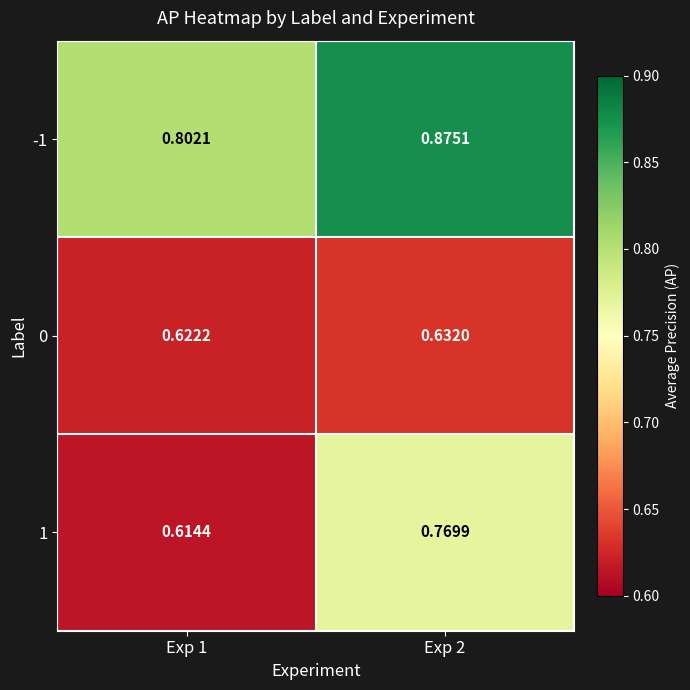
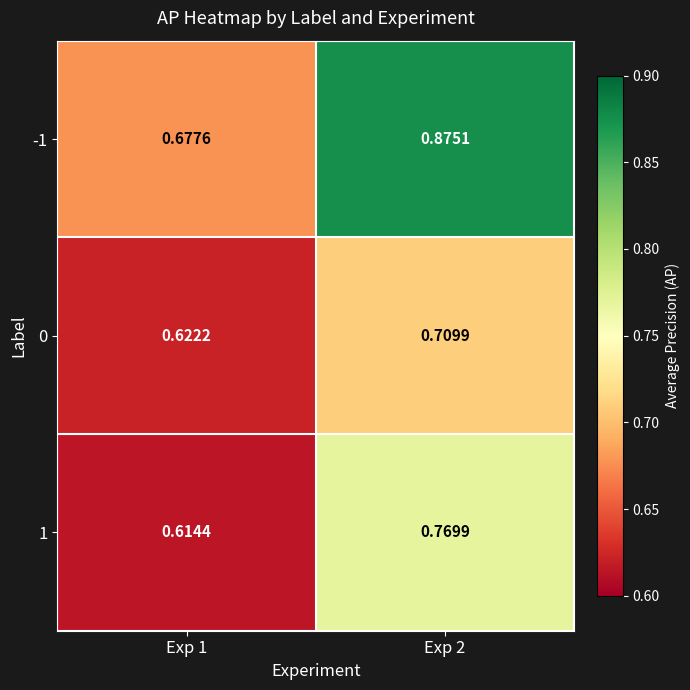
-1, Exp 1: 0.8021 -> 0.6776
0, Exp 2: 0.6320 -> 0.7099
